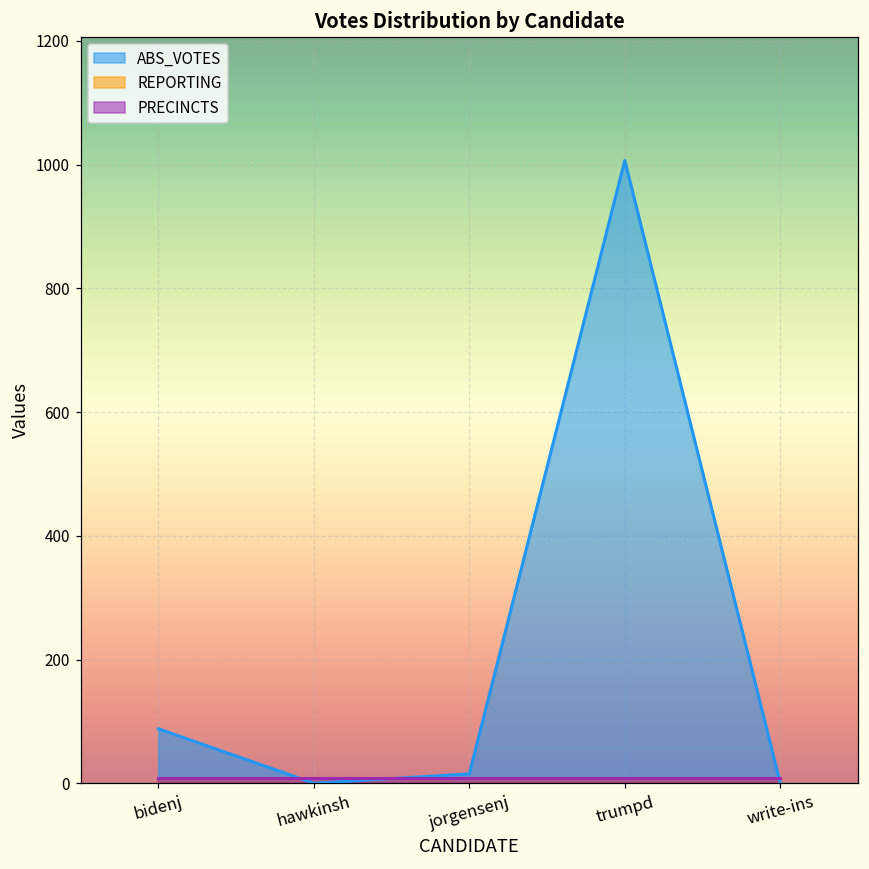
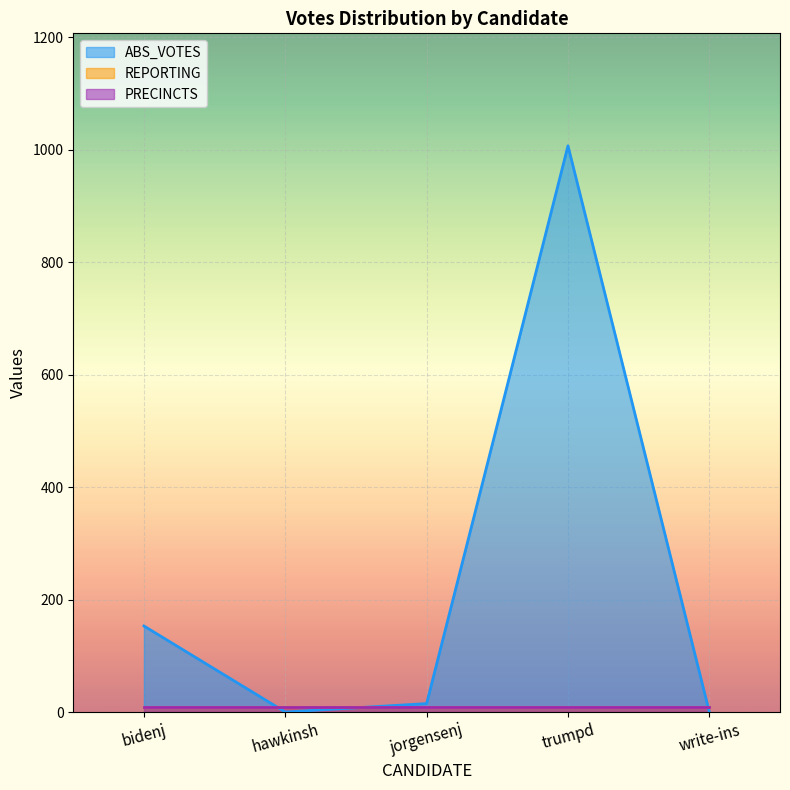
ABS_VOTES, bidenj: 90 -> 150
